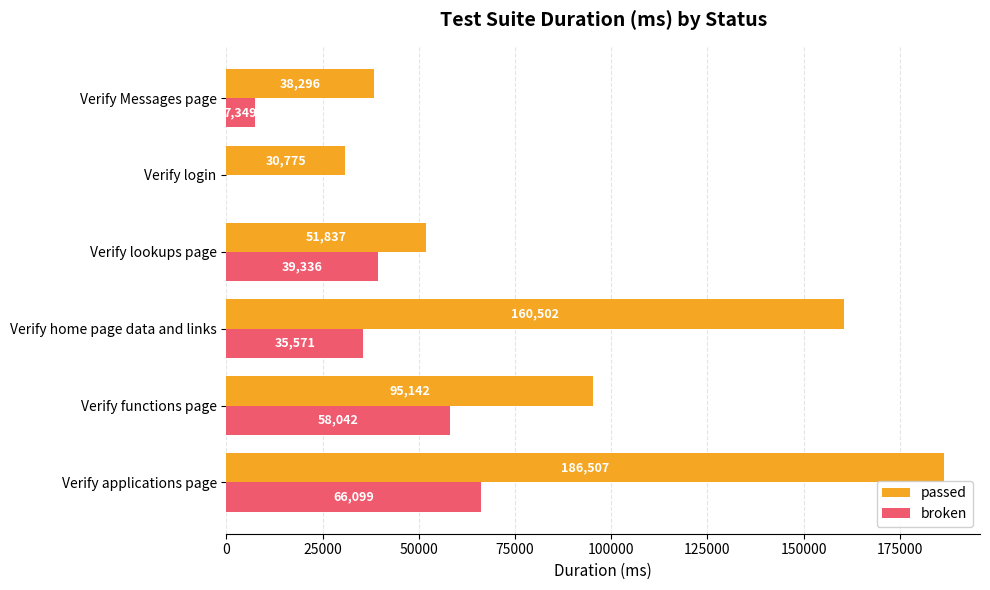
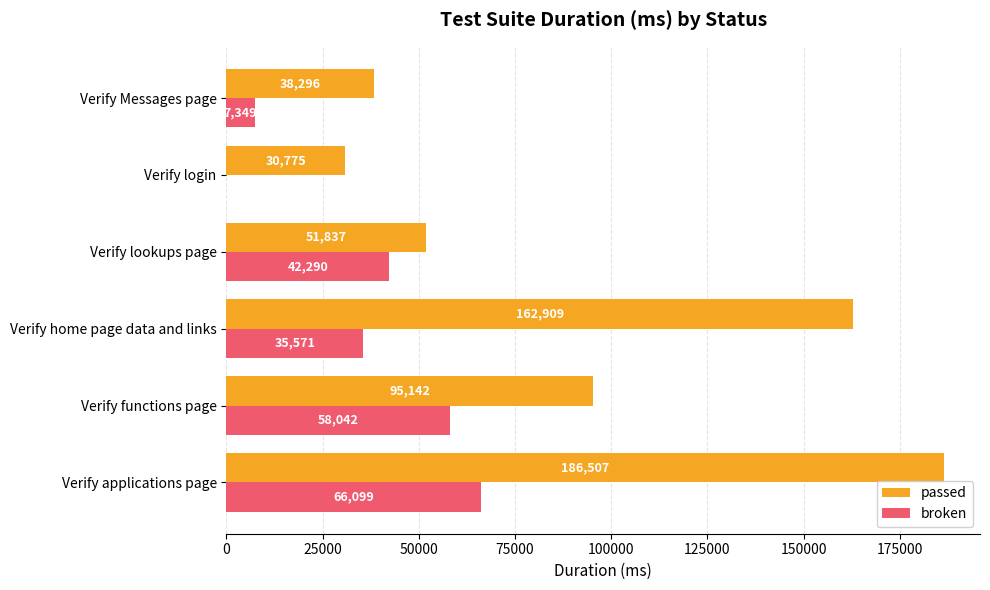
broken, Verify lookups page: 39,336 -> 42,290
passed, Verify home page data and links: 160,502 -> 162,909
